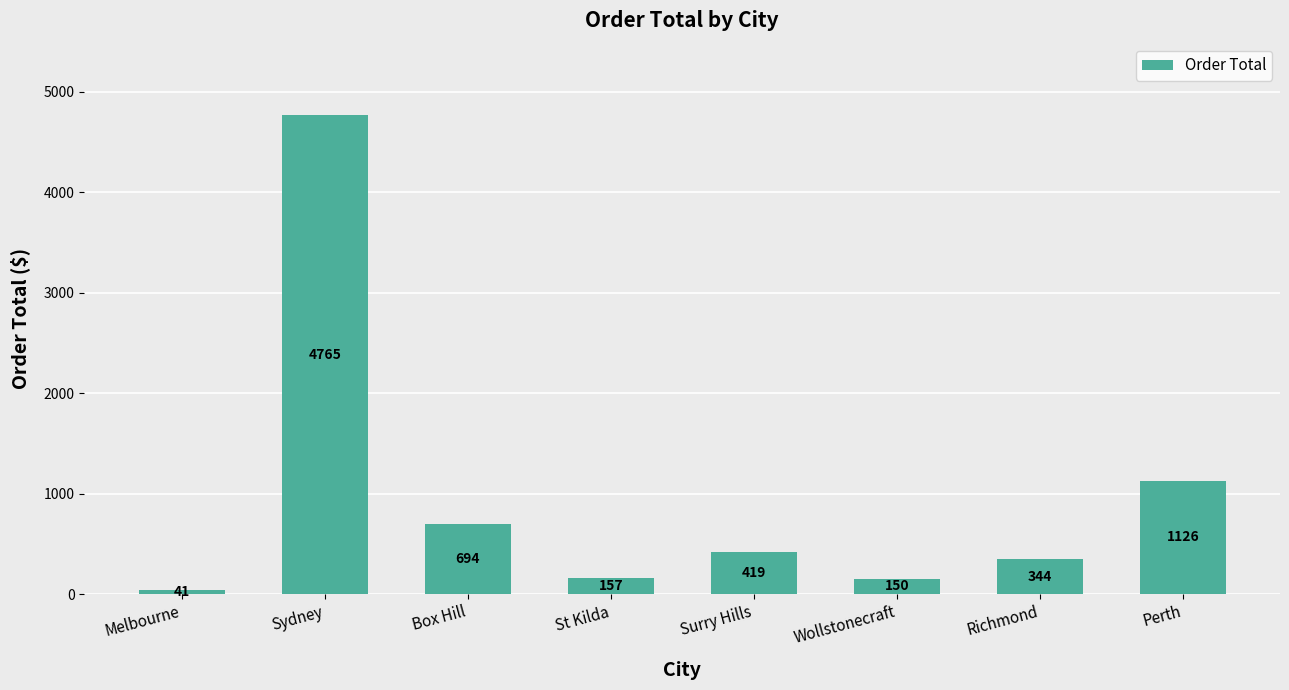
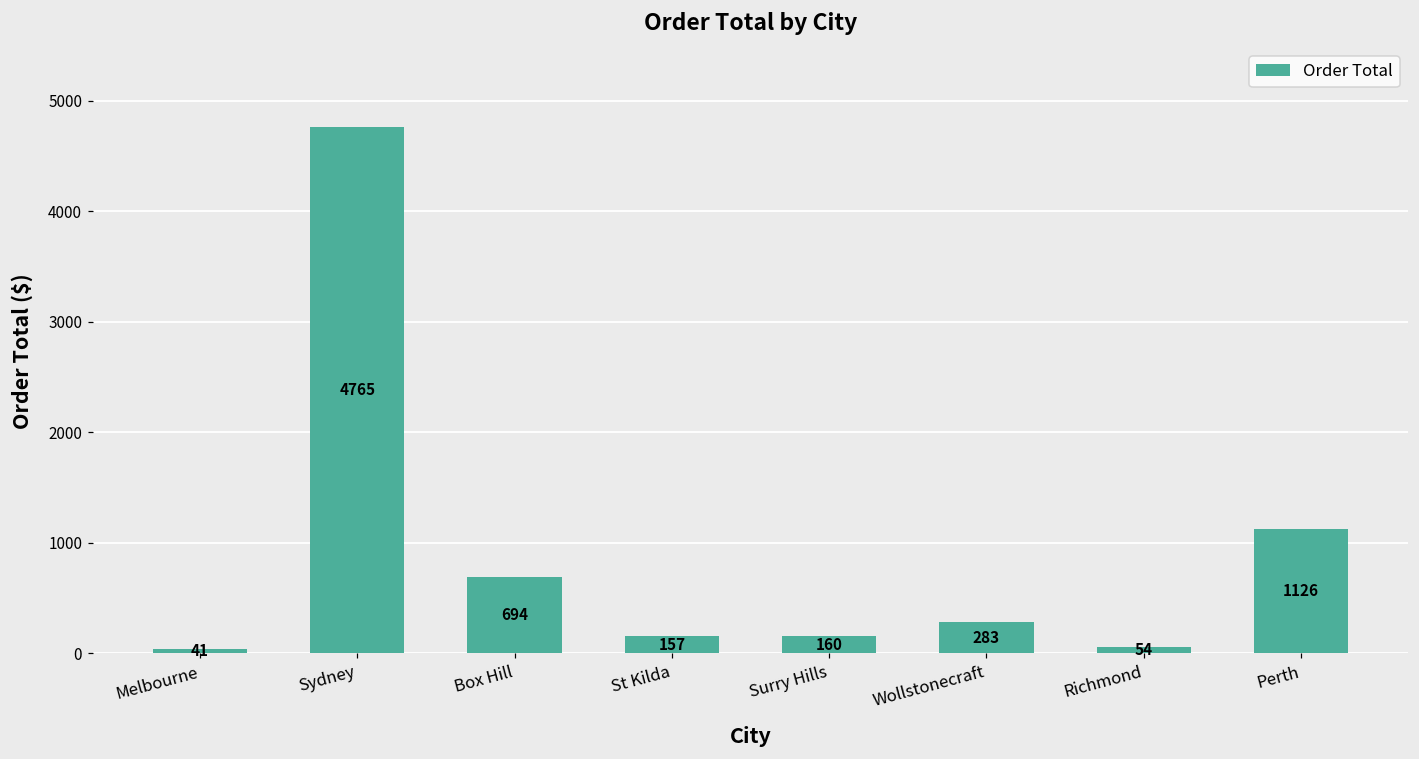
Surry Hills: 419 -> 160
Wollstonecraft: 150 -> 283
Richmond: 344 -> 54
